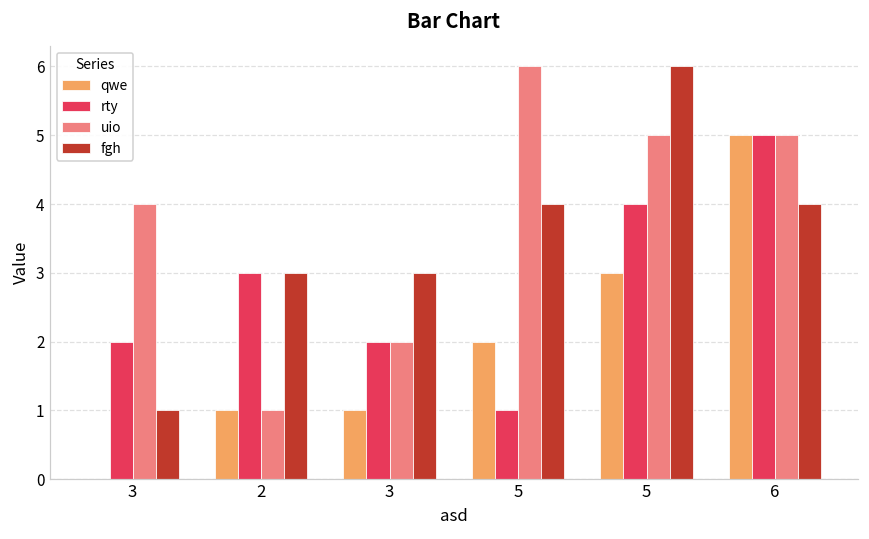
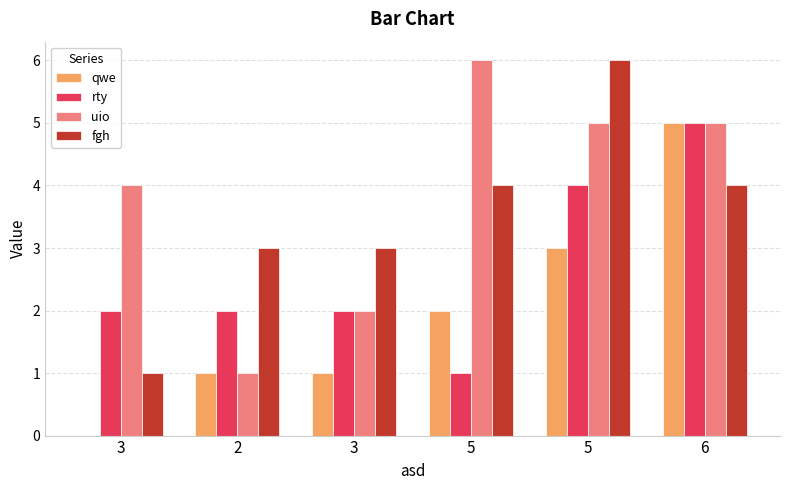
rty, 2: 3 -> 2
